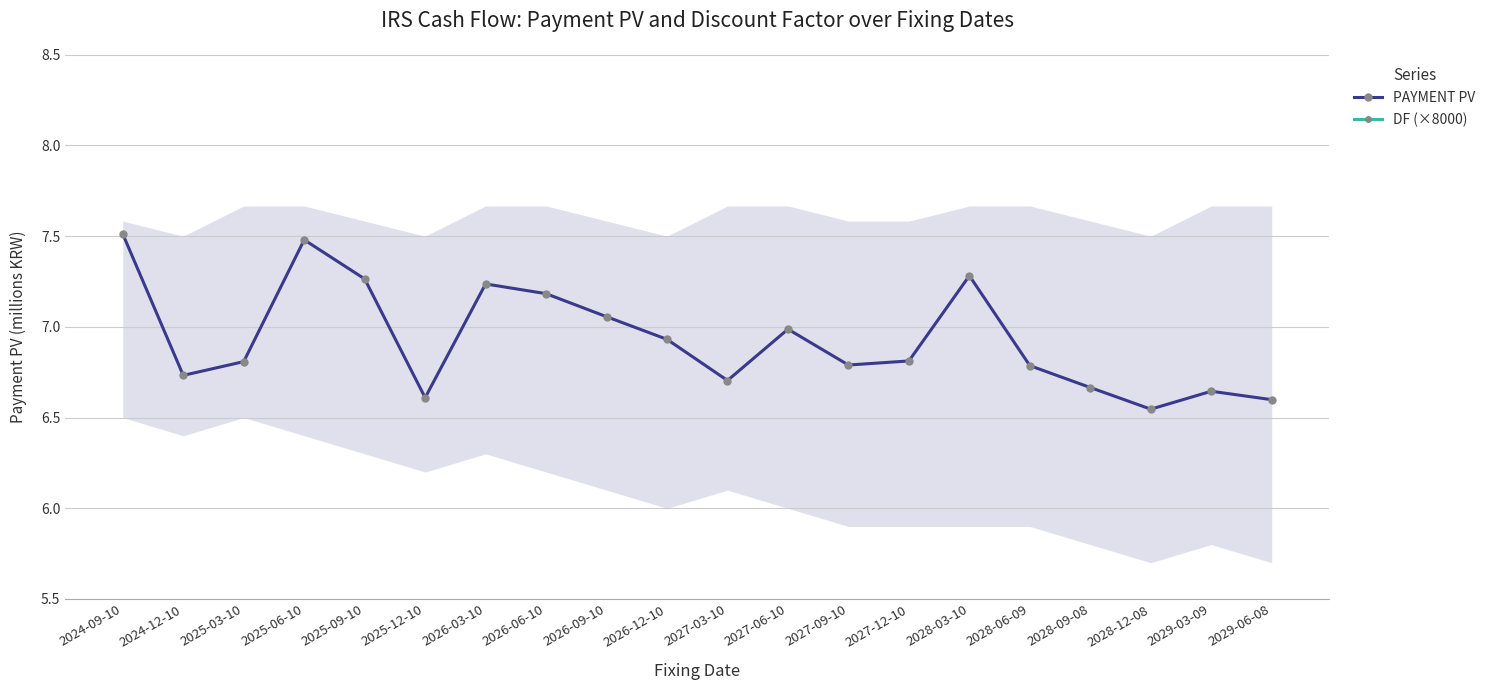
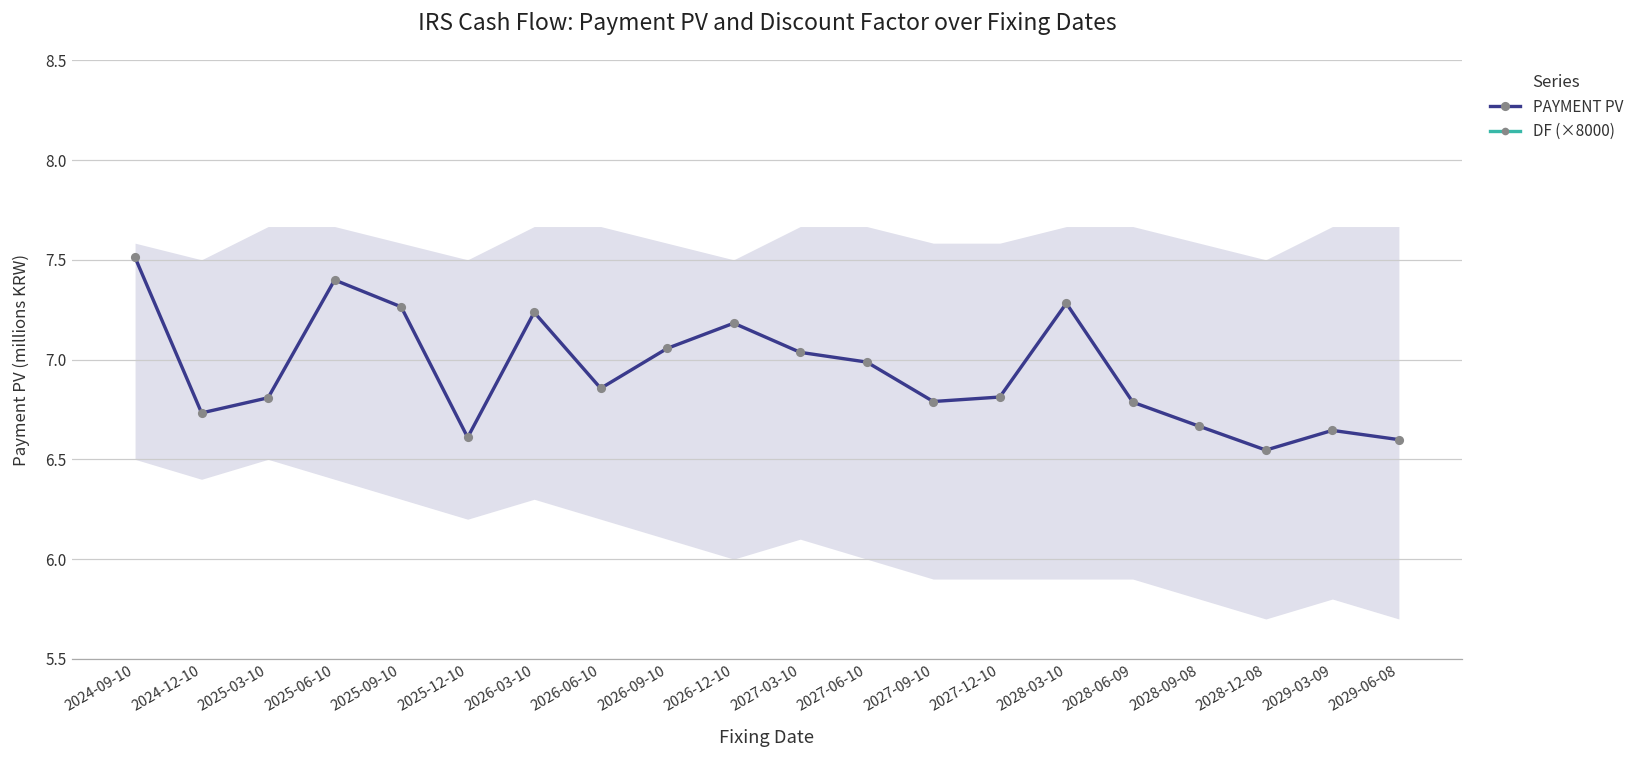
PAYMENT PV, 2025-06-10: 7.48 -> 7.40
PAYMENT PV, 2026-06-10: 7.18 -> 6.86
PAYMENT PV, 2026-12-10: 6.93 -> 7.18
PAYMENT PV, 2027-03-10: 6.70 -> 7.04
